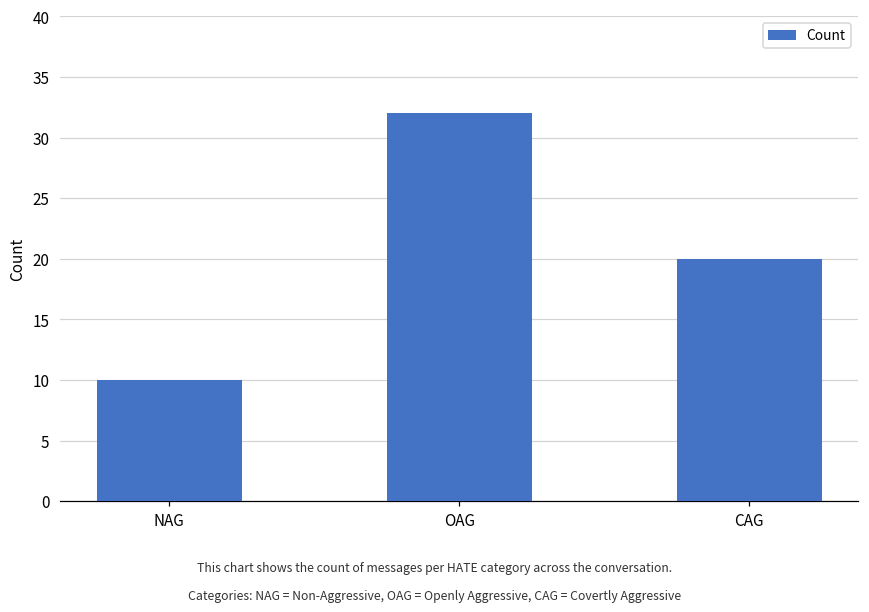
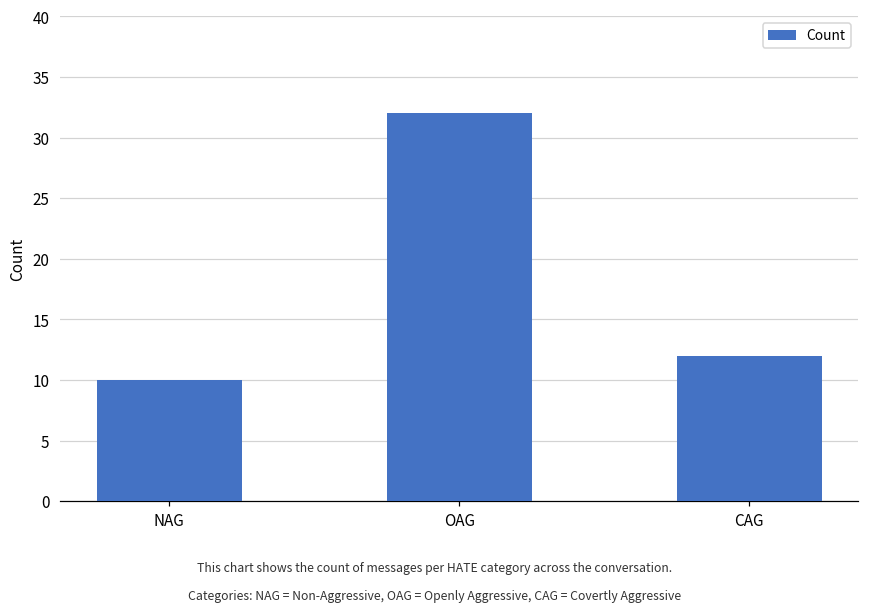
CAG: 20 -> 12
